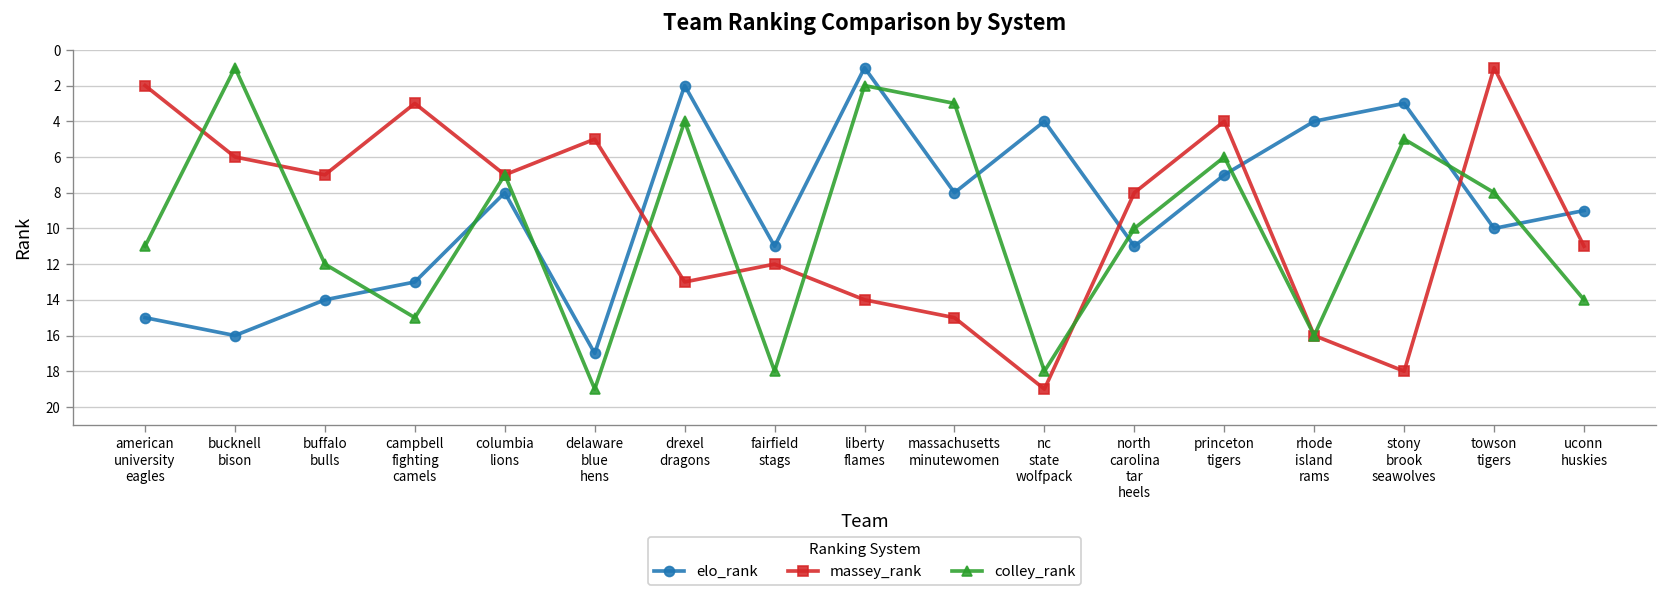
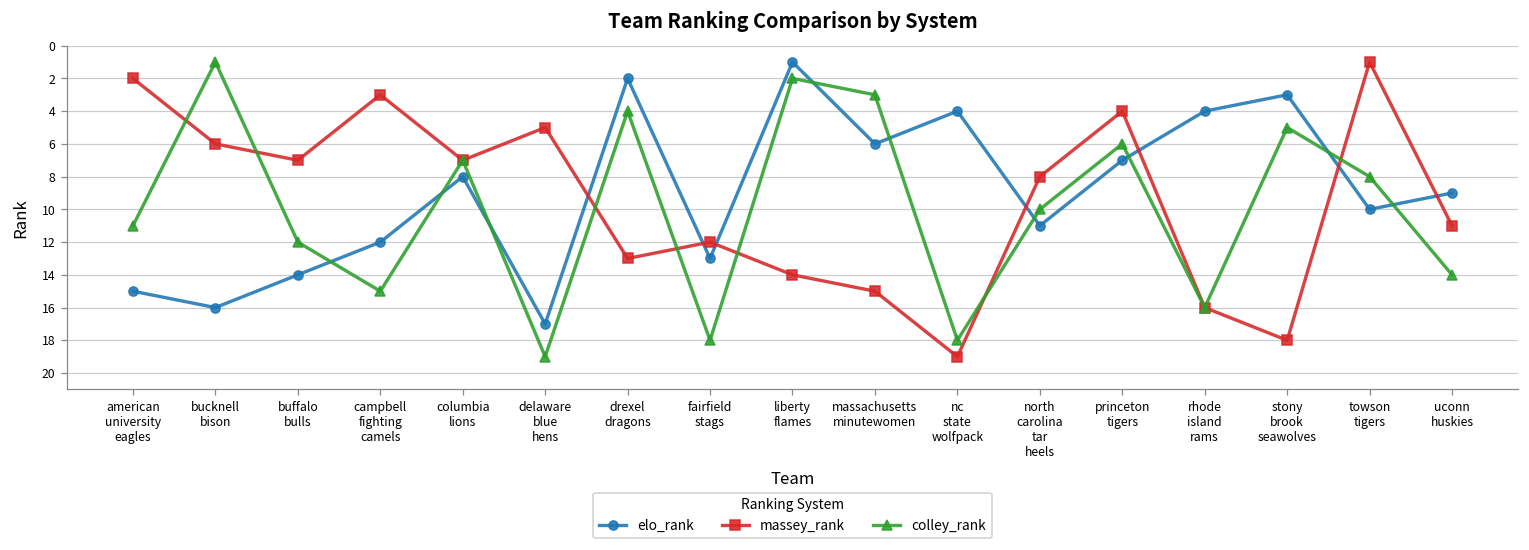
elo_rank, campbell fighting camels: 13 -> 12
elo_rank, fairfield stags: 11 -> 13
elo_rank, massachusetts minutewomen: 8 -> 6
